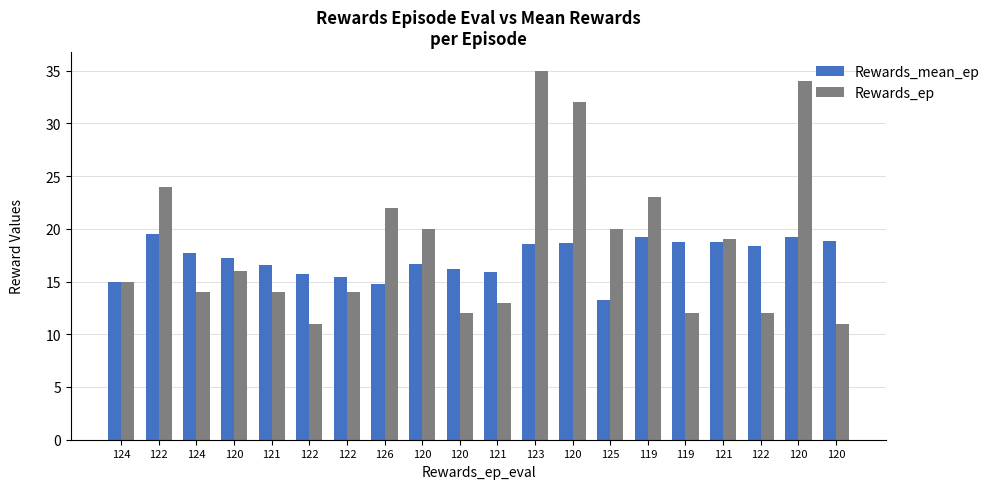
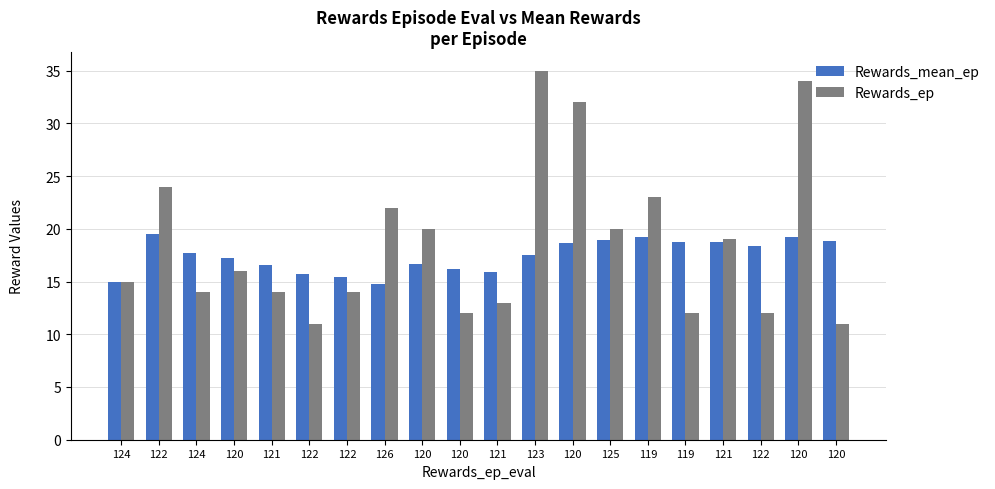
Rewards_mean_ep, 123: 18.6 -> 17.5
Rewards_mean_ep, 125: 13.2 -> 18.9
